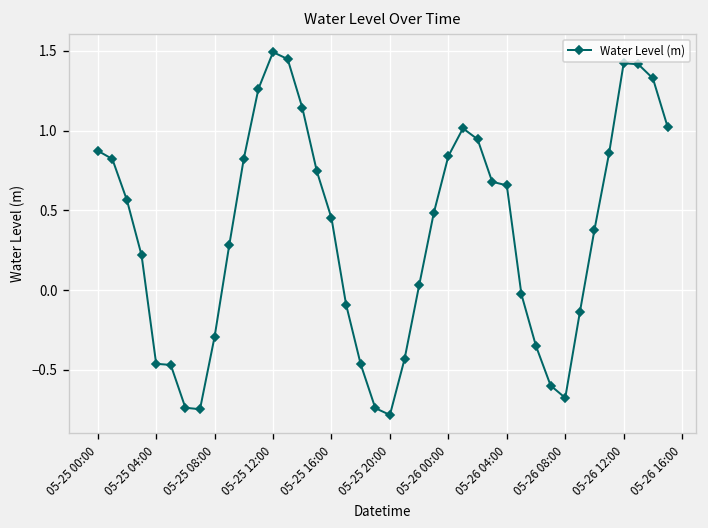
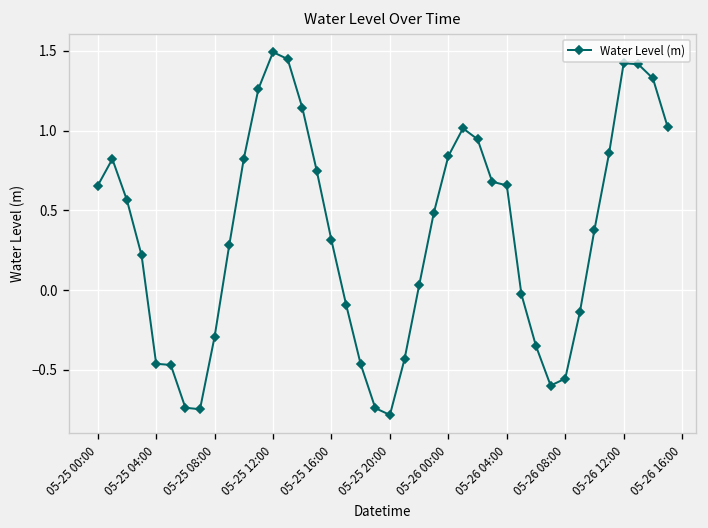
05-25 00:00: 0.87 -> 0.66
05-25 16:00: 0.45 -> 0.31
05-26 08:00: -0.68 -> -0.55
